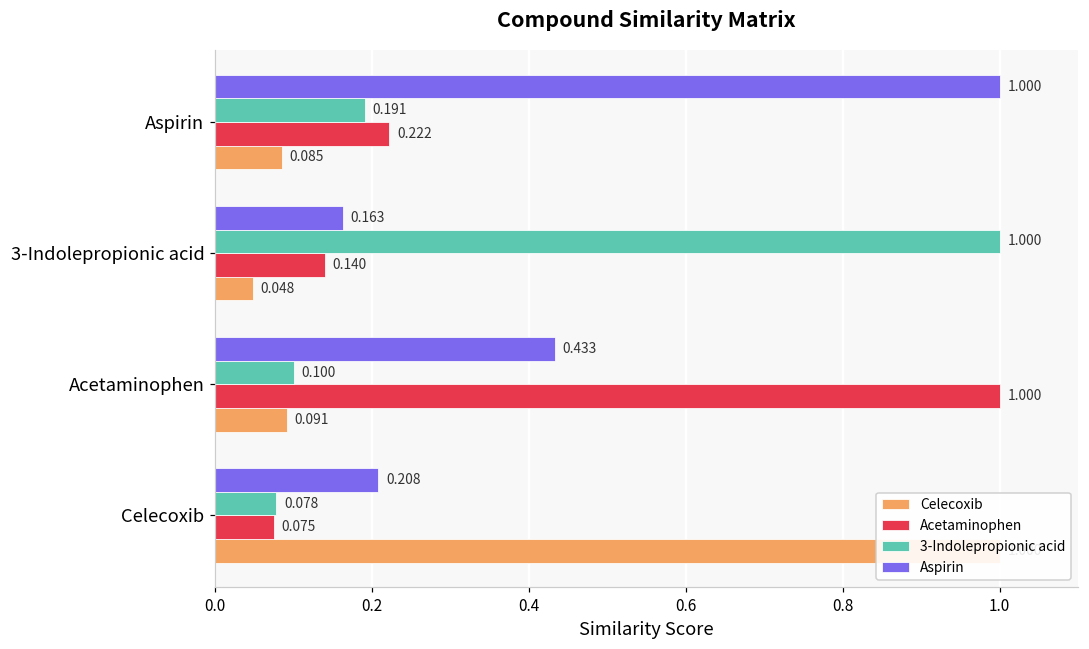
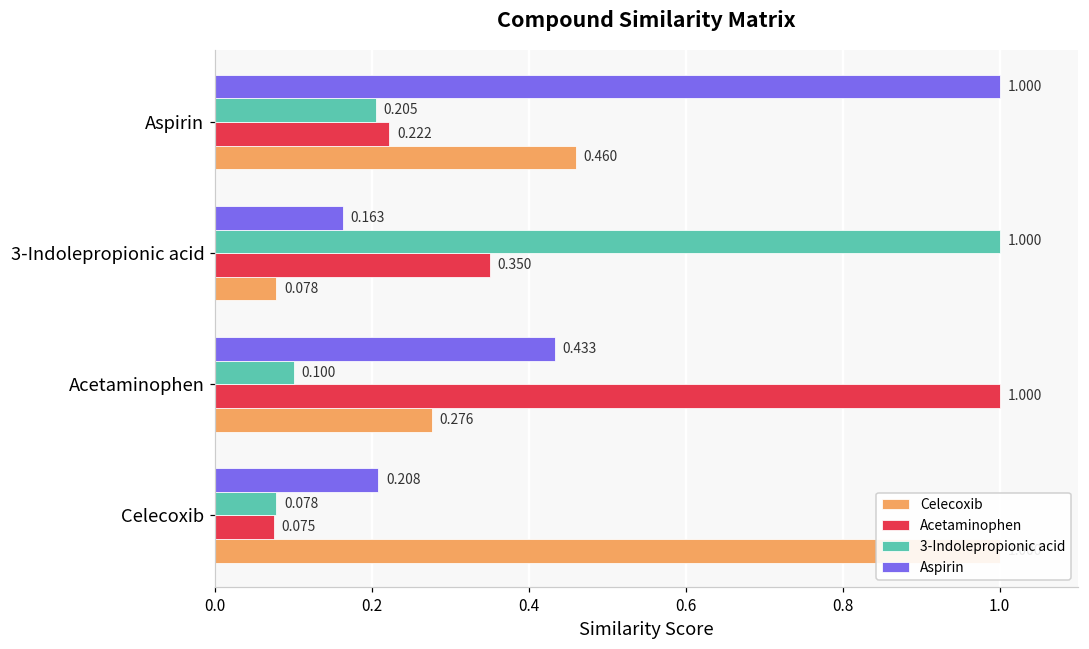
3-Indolepropionic acid, Aspirin: 0.191 -> 0.205
Celecoxib, Aspirin: 0.085 -> 0.460
Acetaminophen, 3-Indolepropionic acid: 0.140 -> 0.350
Celecoxib, 3-Indolepropionic acid: 0.048 -> 0.078
Celecoxib, Acetaminophen: 0.091 -> 0.276
